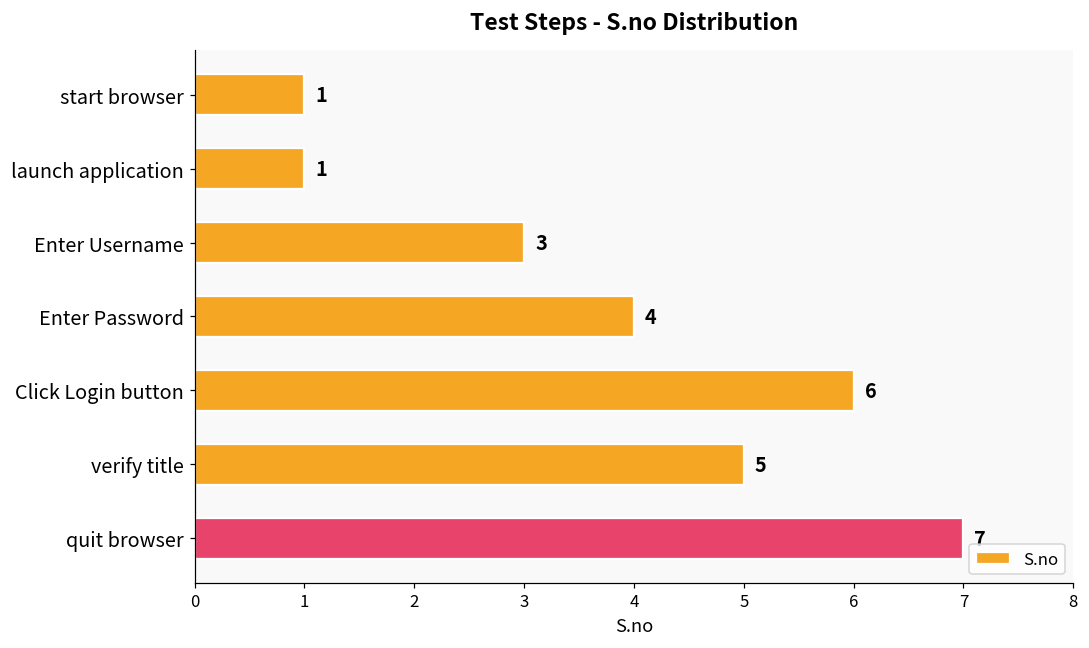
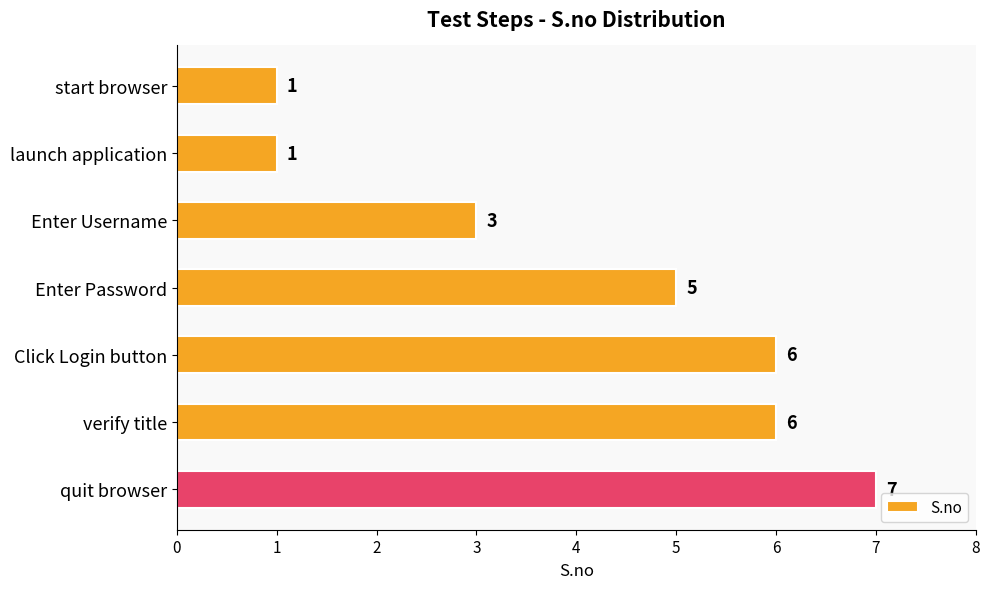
Enter Password: 4 -> 5
verify title: 5 -> 6
